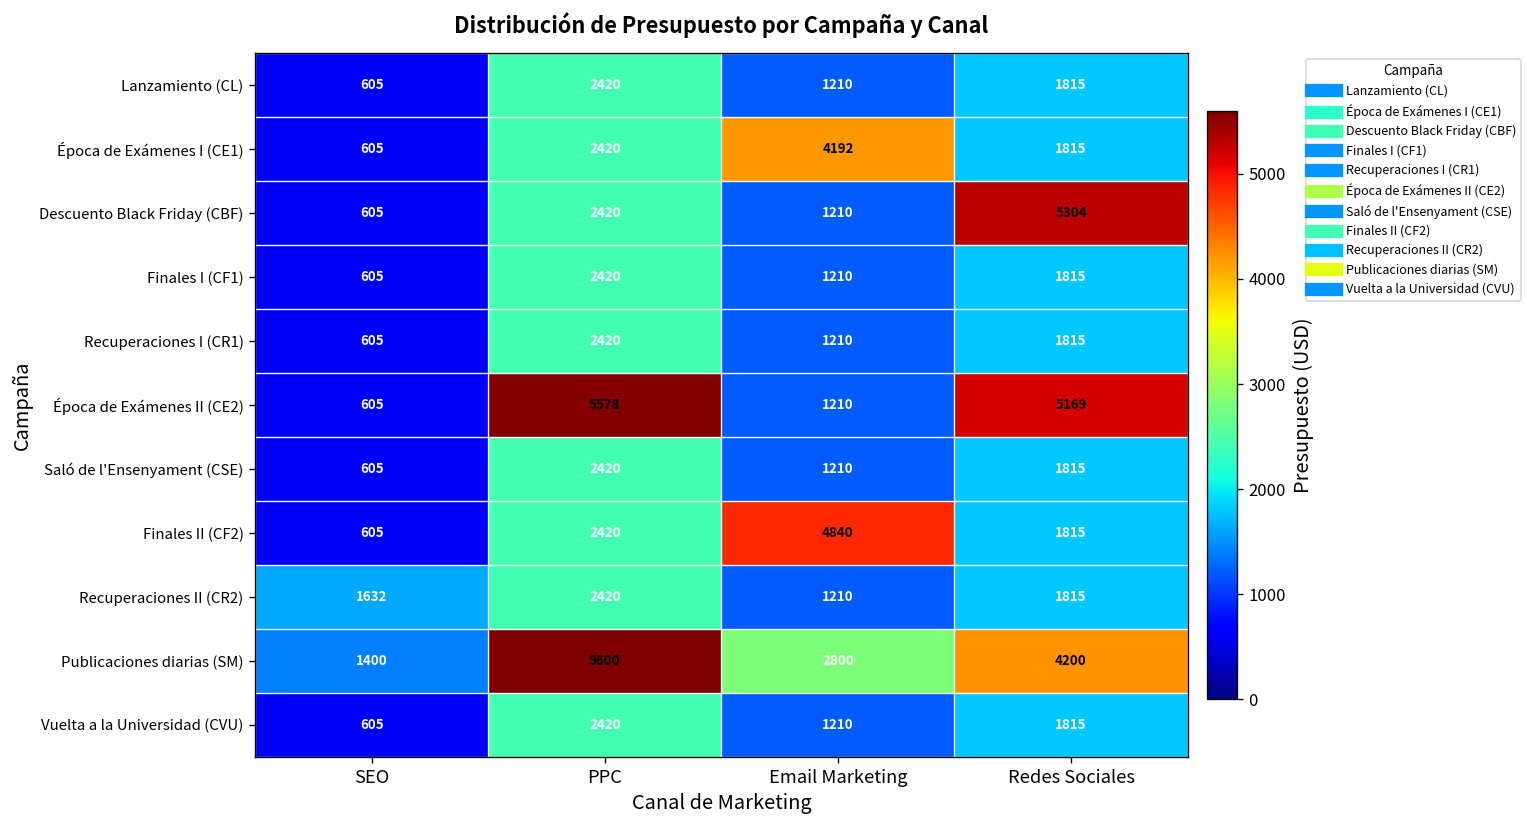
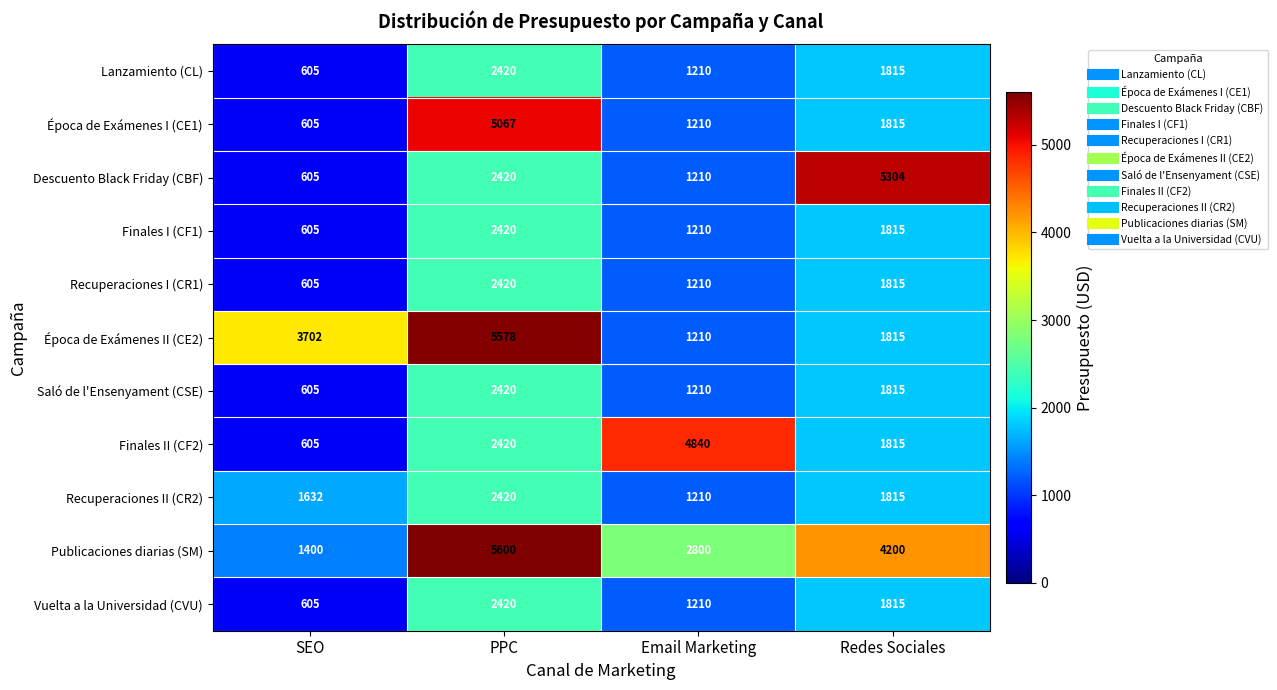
Época de Exámenes I (CE1), PPC: 2420 -> 5067
Época de Exámenes I (CE1), Email Marketing: 4192 -> 1210
Época de Exámenes II (CE2), SEO: 605 -> 3702
Época de Exámenes II (CE2), Redes Sociales: 5169 -> 1815
